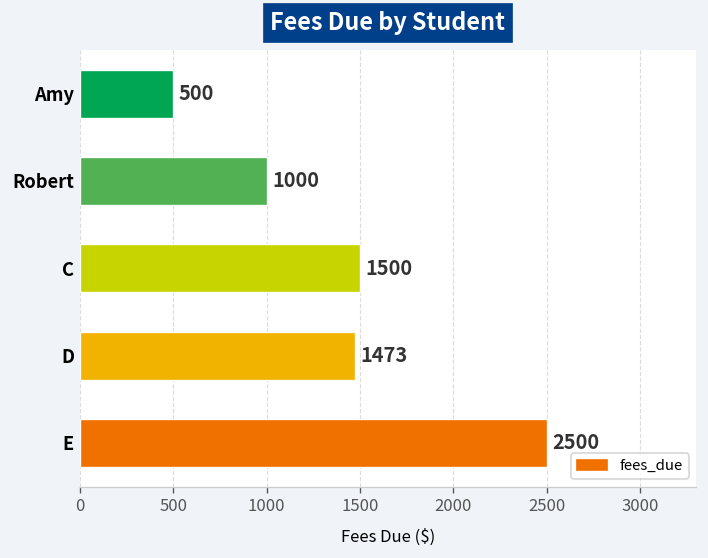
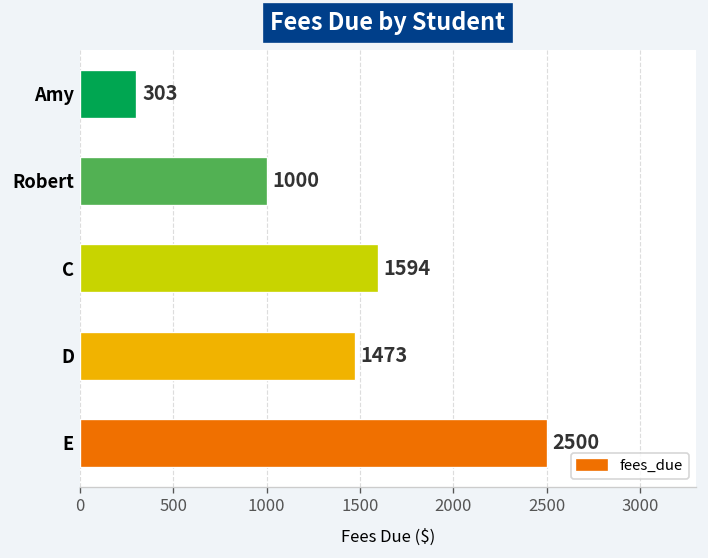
Amy: 500 -> 303
C: 1500 -> 1594
